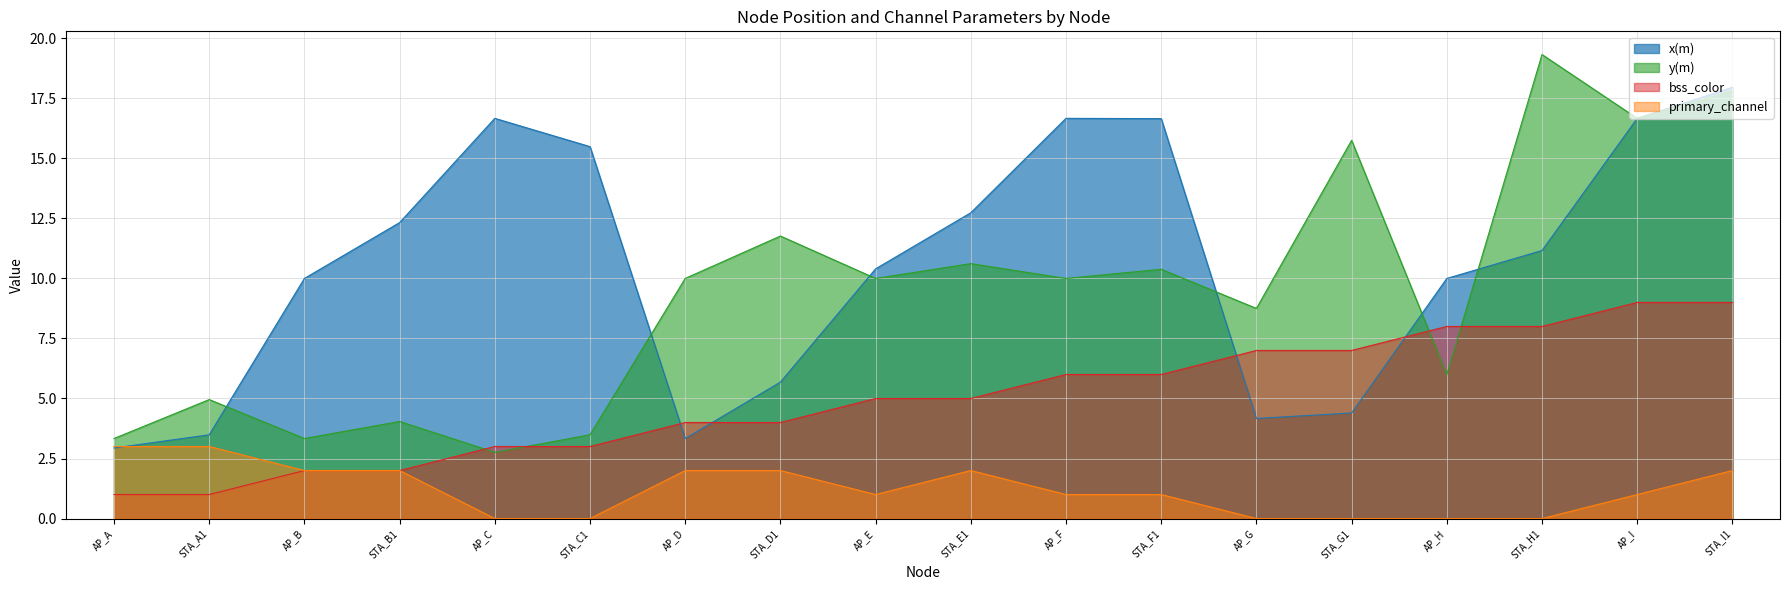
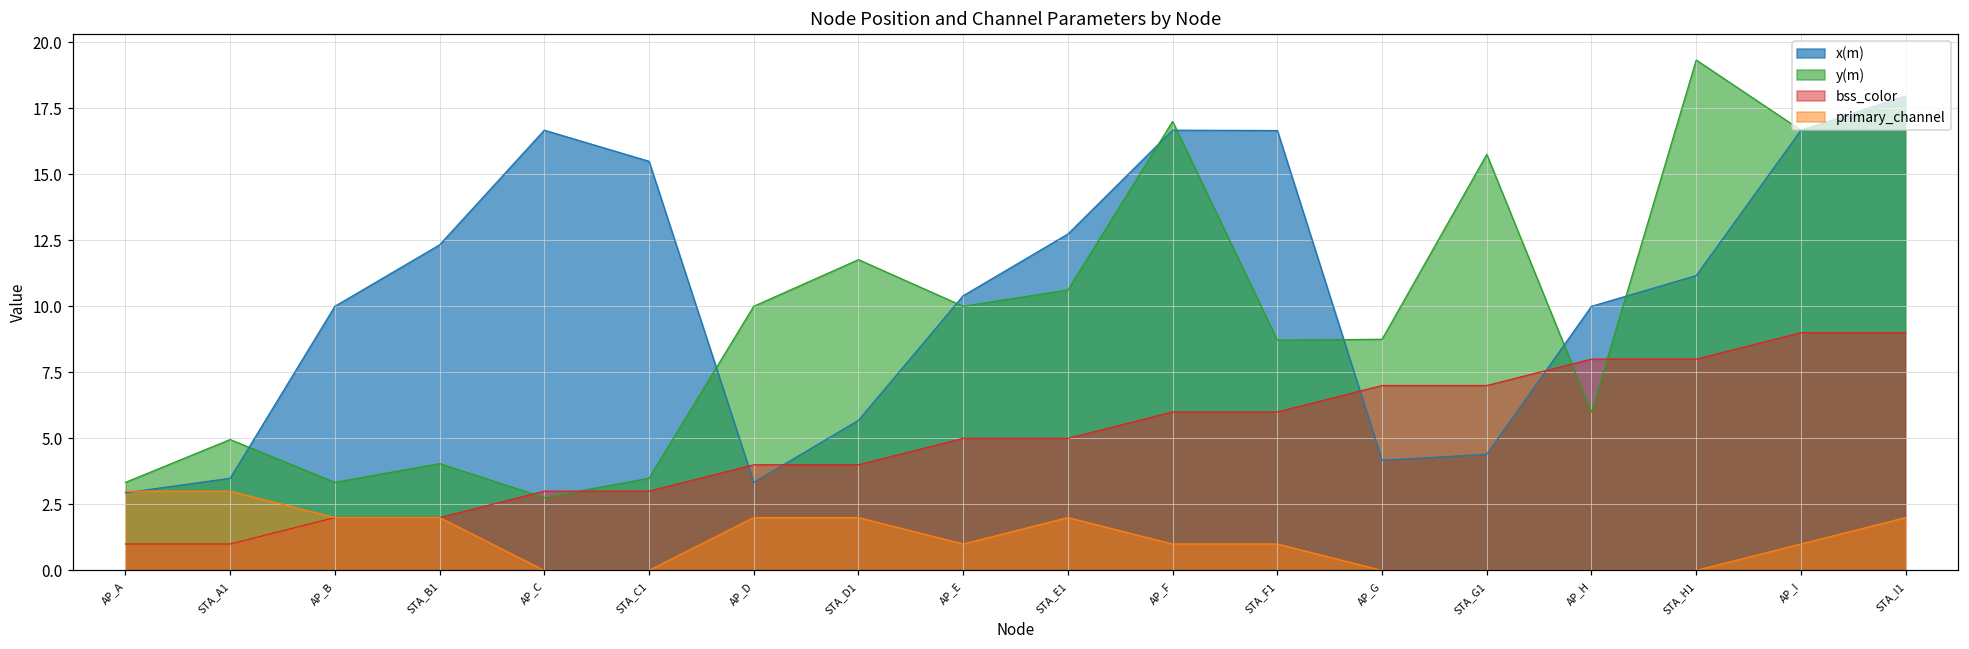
y(m), AP_F: 10 -> 17
y(m), STA_F1: 10.4 -> 8.7
